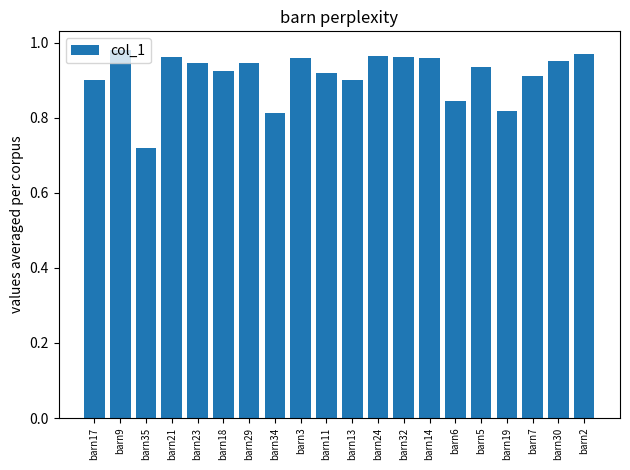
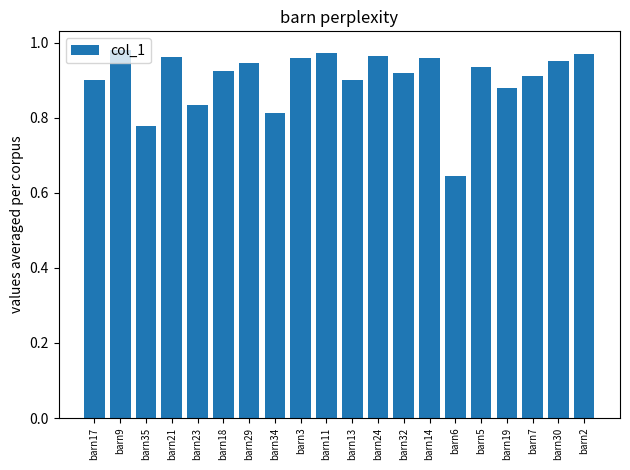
barn35: 0.72 -> 0.78
barn23: 0.95 -> 0.83
barn11: 0.92 -> 0.97
barn32: 0.96 -> 0.92
barn6: 0.84 -> 0.65
barn19: 0.82 -> 0.88
